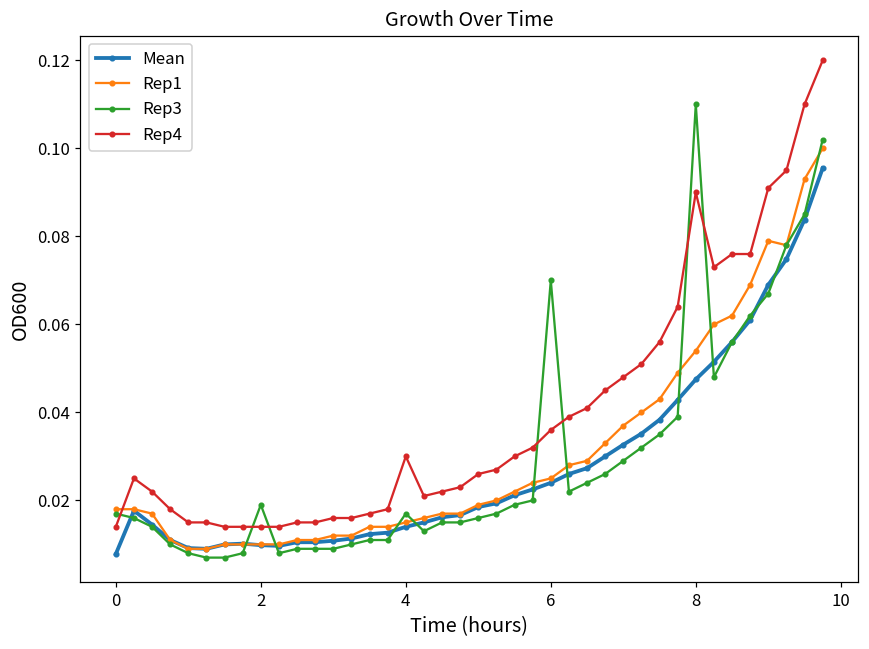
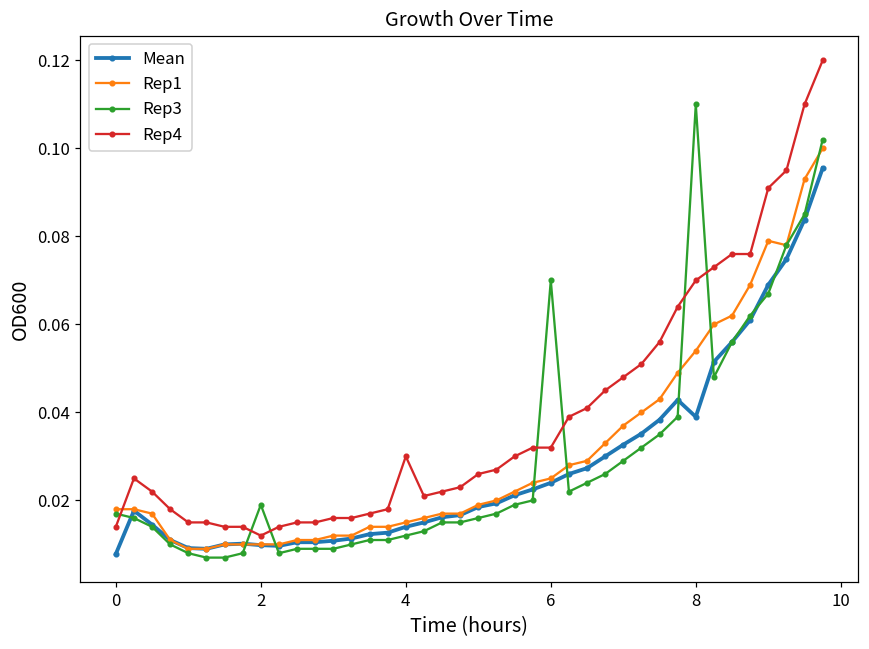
Rep4, 2: 0.014 -> 0.012
Rep3, 4: 0.017 -> 0.012
Rep4, 6: 0.036 -> 0.032
Mean, 8: 0.048 -> 0.039
Rep4, 8: 0.09 -> 0.07
